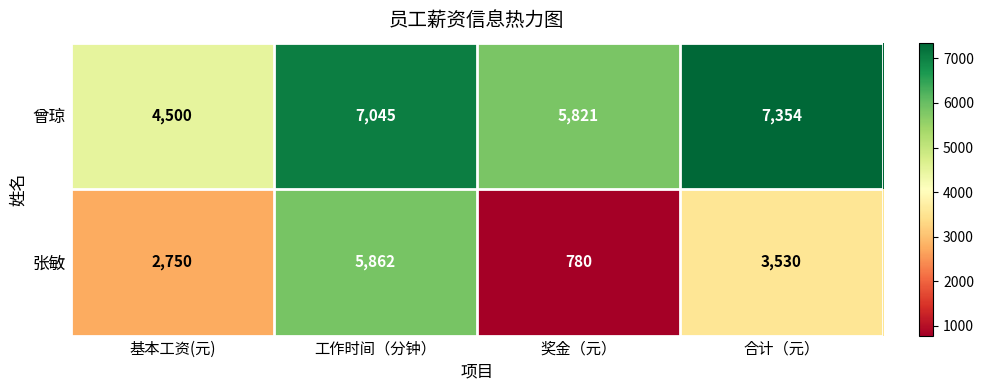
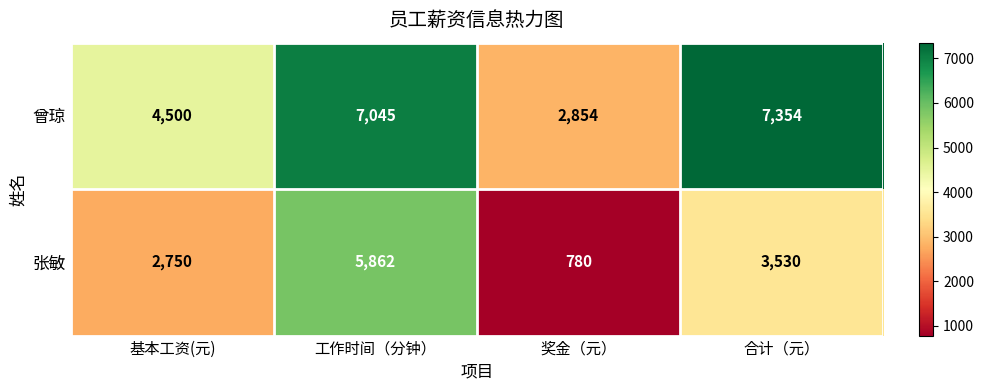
曾琼, 奖金（元）: 5,821 -> 2,854
